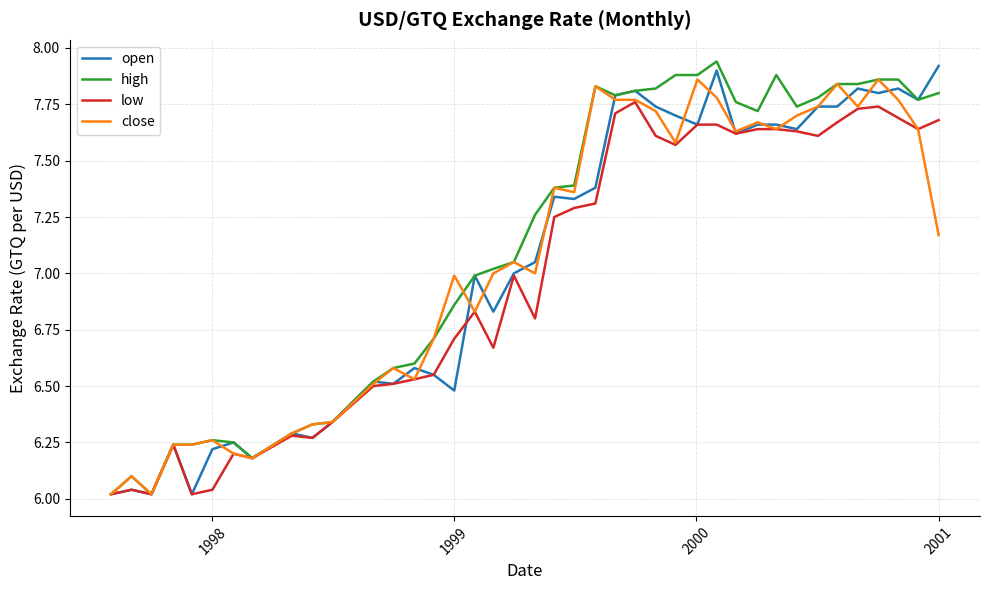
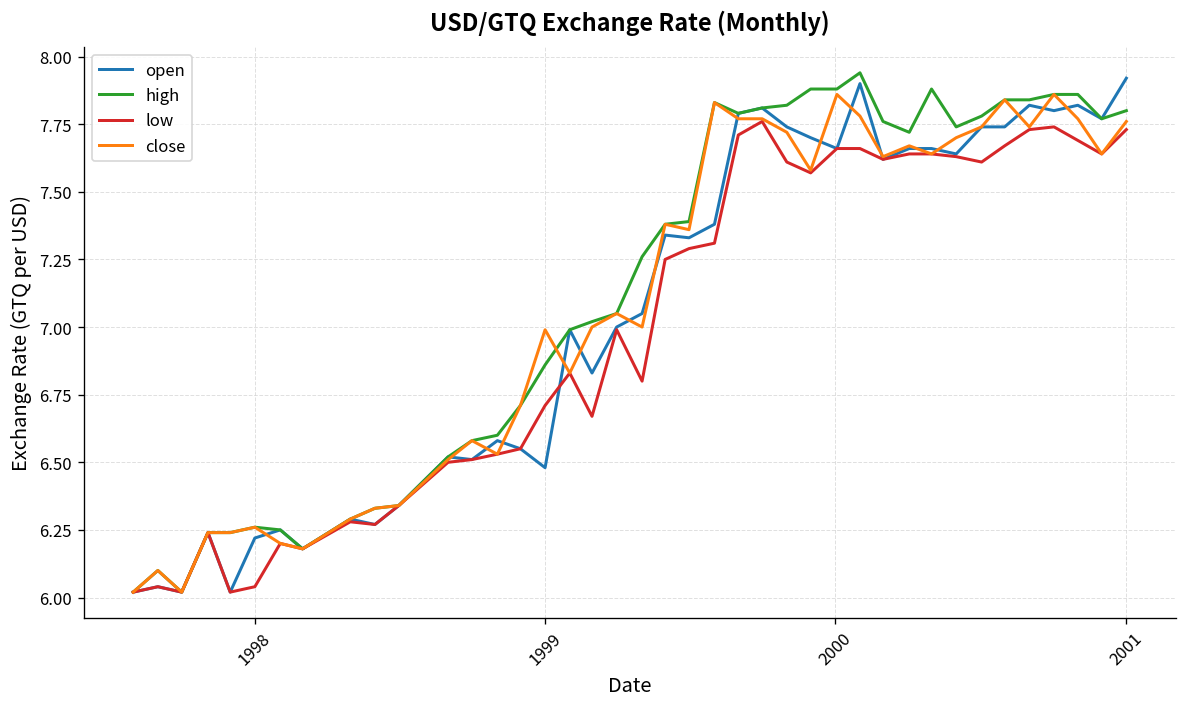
low, 2001: 7.68 -> 7.73
close, 2001: 7.17 -> 7.76
